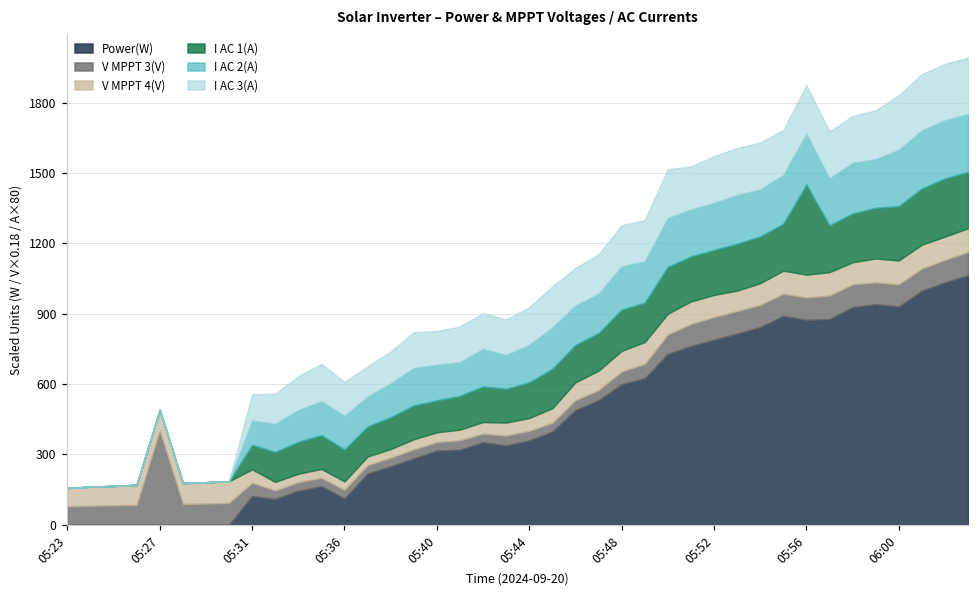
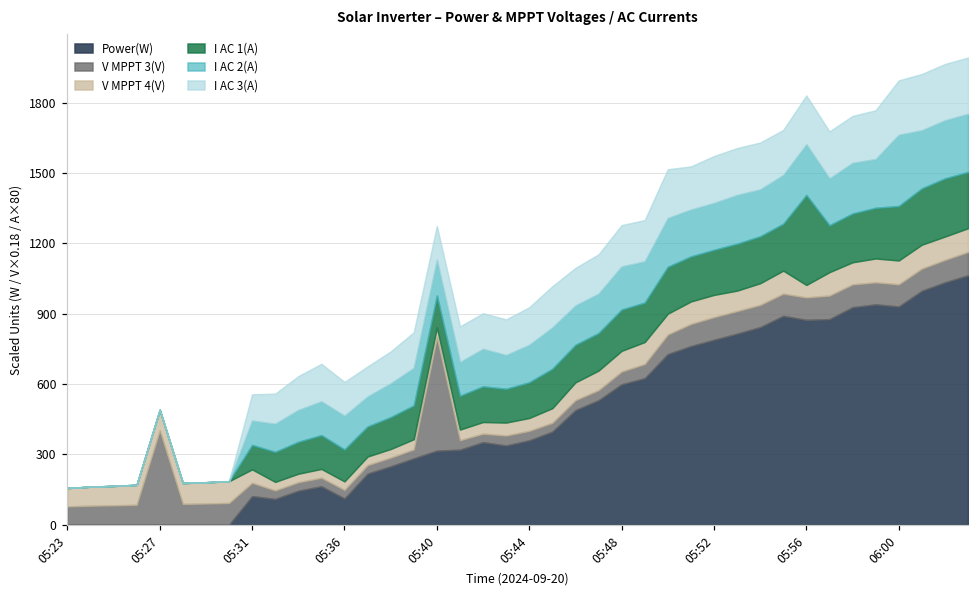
V MPPT 3(V), 05:40: 40 -> 480
V MPPT 4(V), 05:56: 100 -> 50
I AC 2(A), 06:00: 240 -> 300
